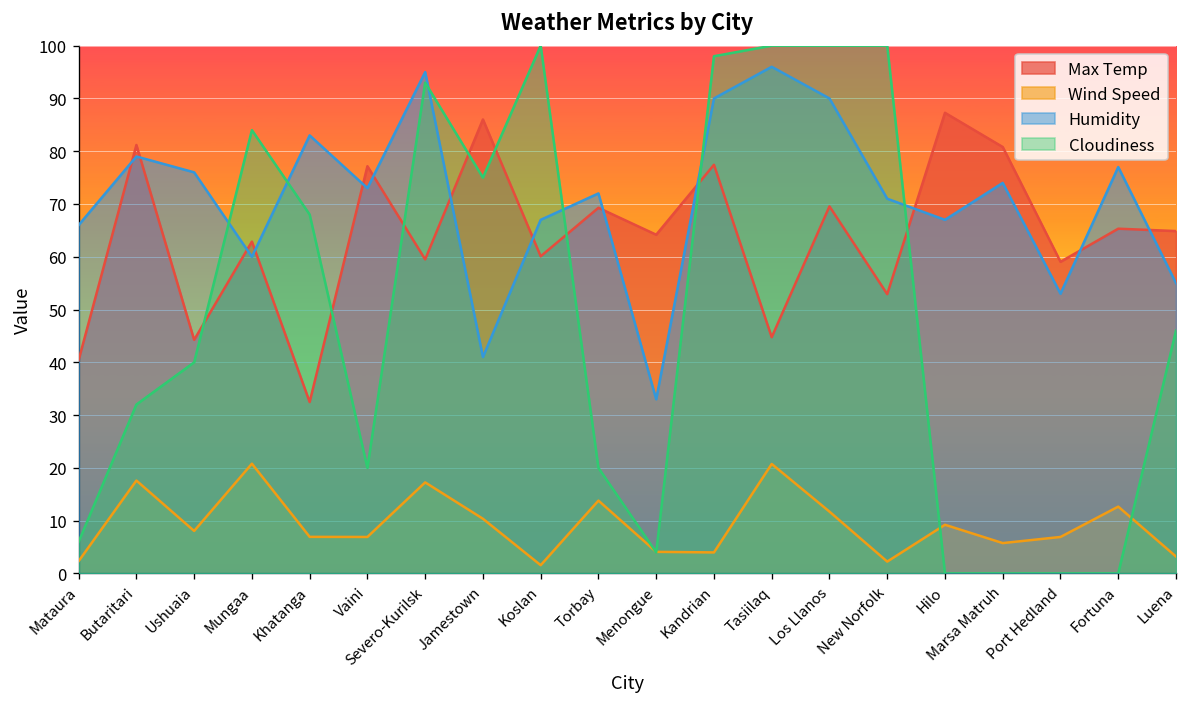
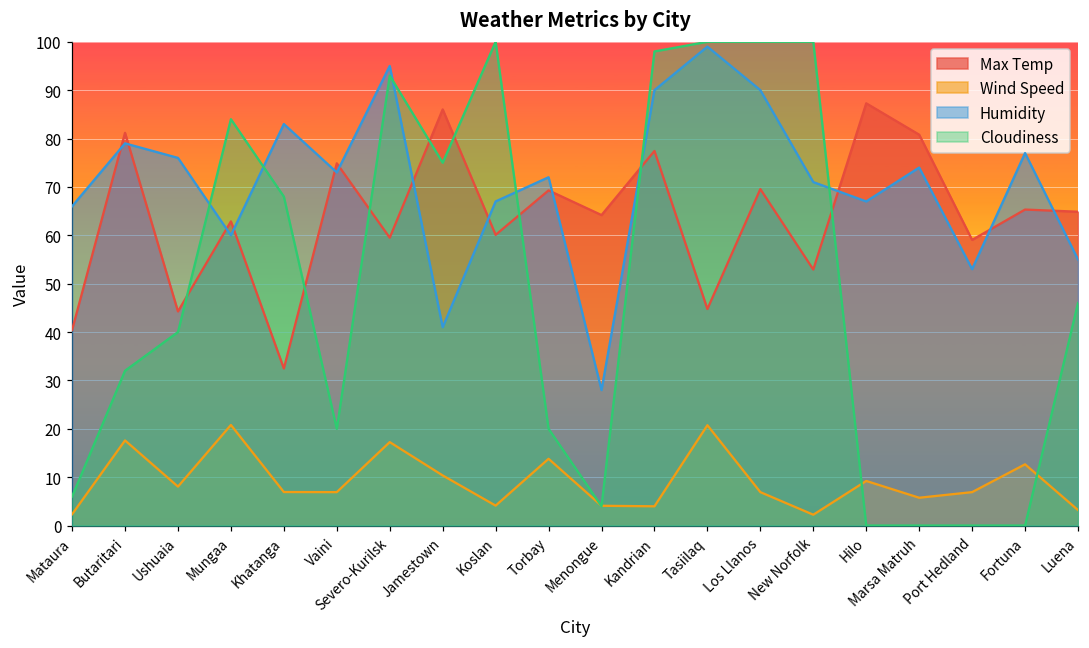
Max Temp, Vaini: 77 -> 75
Wind Speed, Koslan: 2 -> 4
Humidity, Menongue: 33 -> 28
Humidity, Tasiilaq: 96 -> 99
Wind Speed, Los Llanos: 12 -> 7
